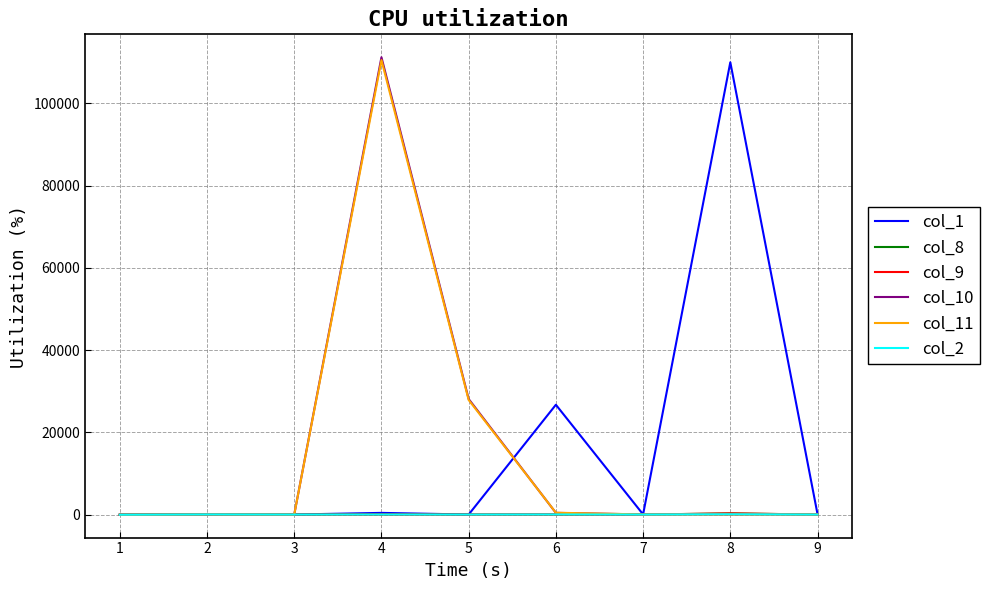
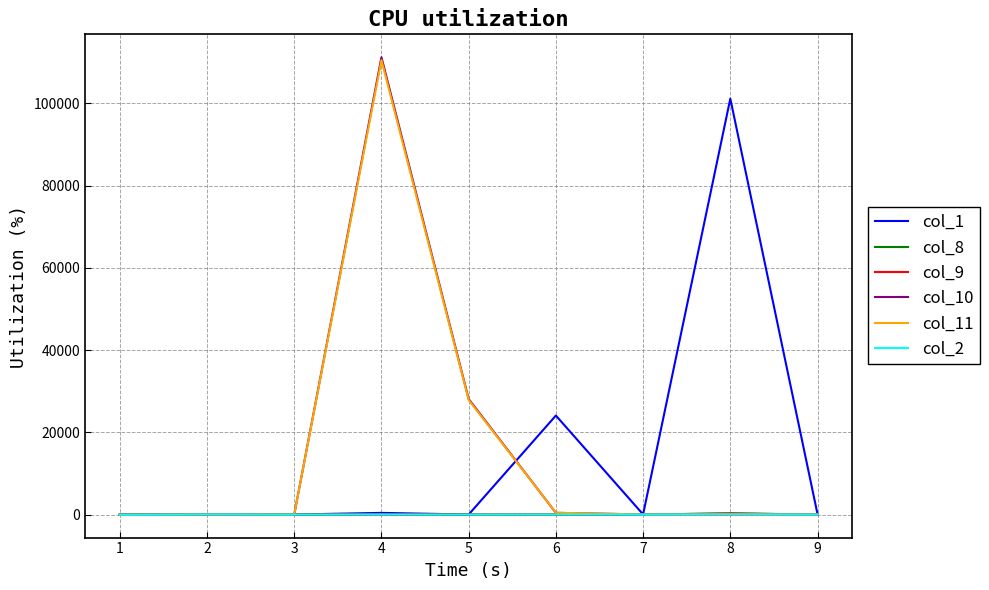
col_1, 6: 27000 -> 24000
col_1, 8: 110000 -> 101000
